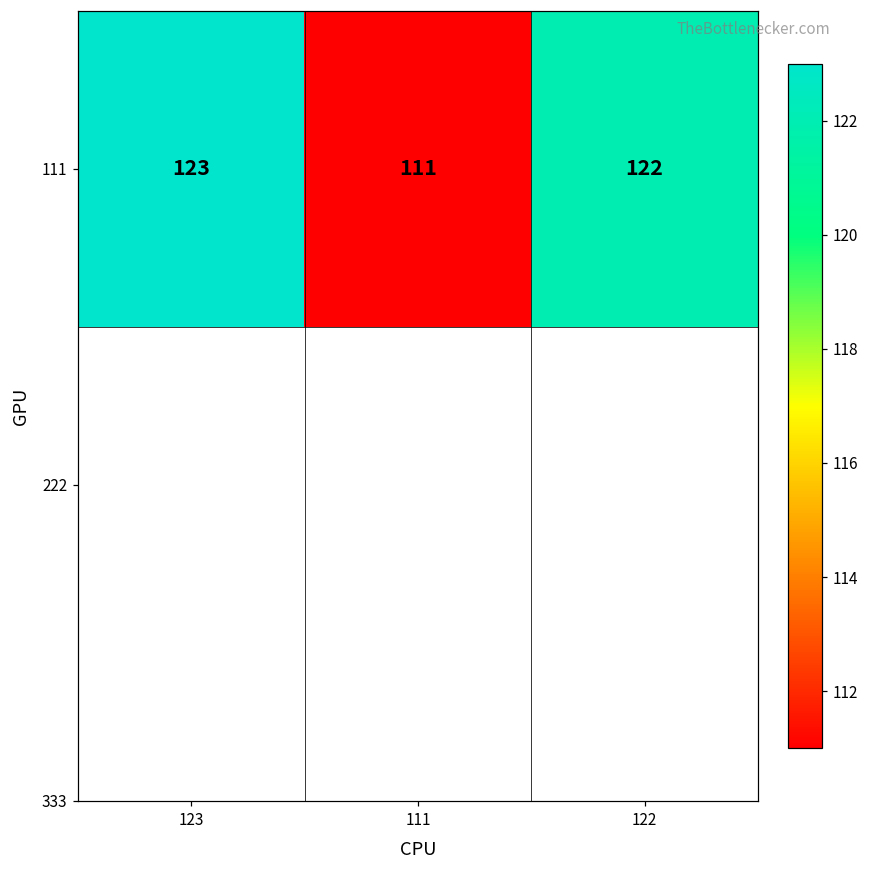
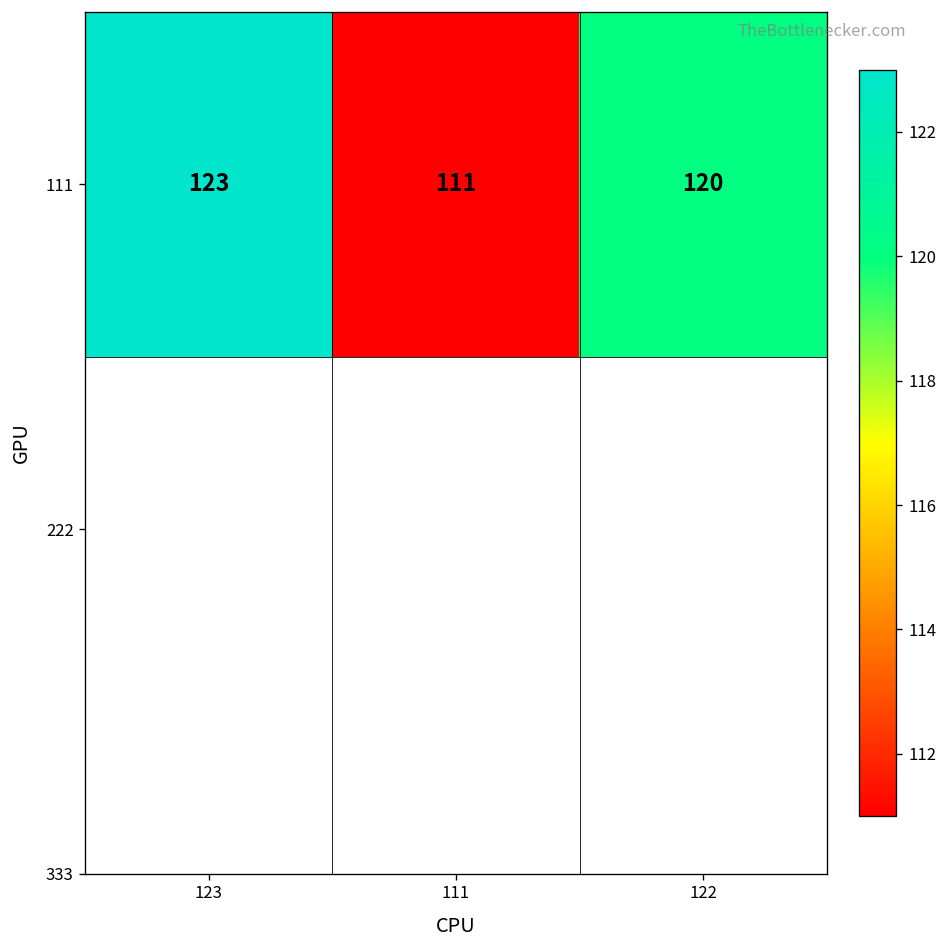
111, 122: 122 -> 120
